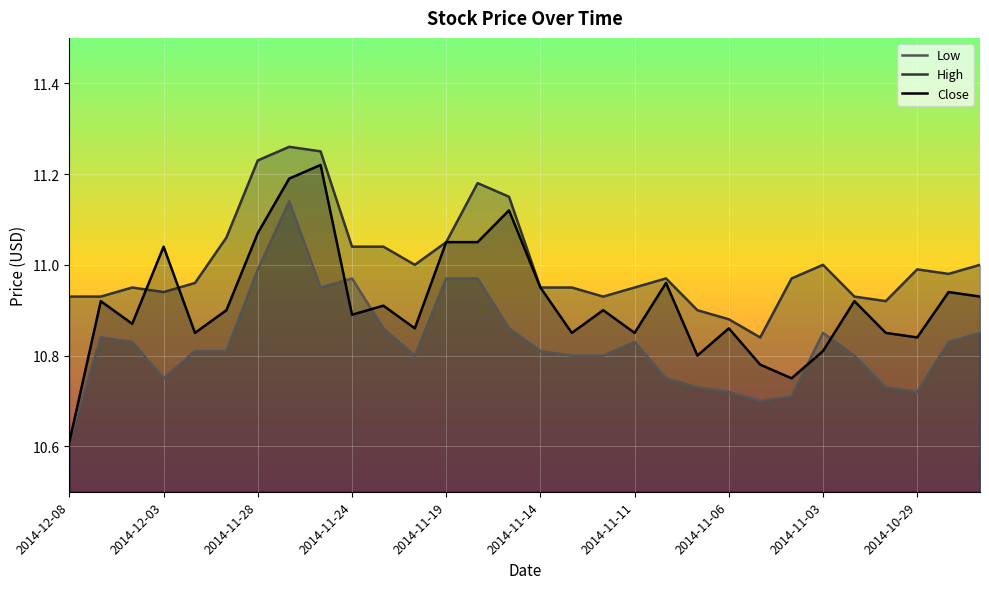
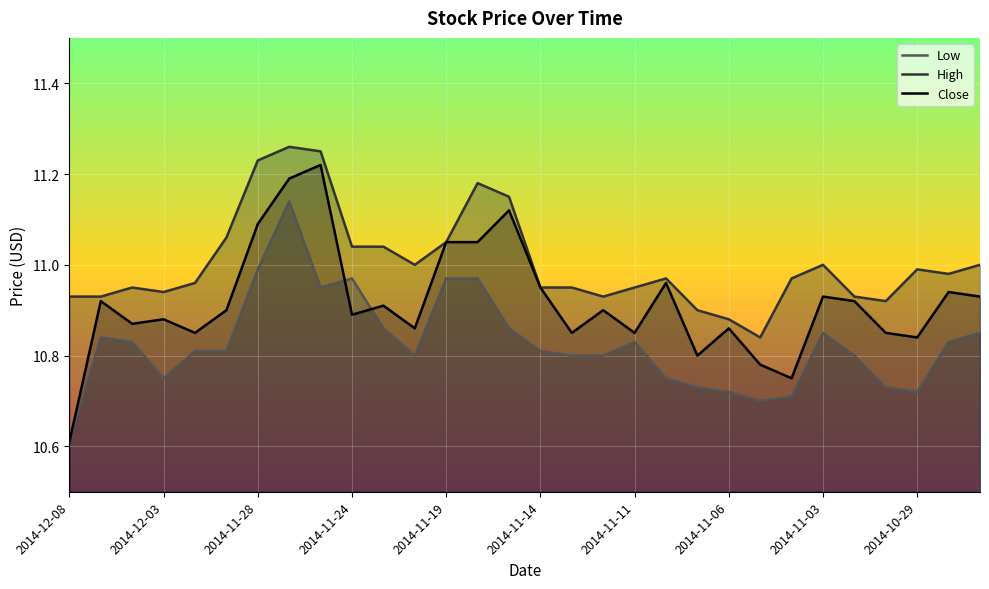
Close, 2014-12-03: 11.04 -> 10.88
Close, 2014-11-28: 11.07 -> 11.09
Close, 2014-11-03: 10.81 -> 10.93
